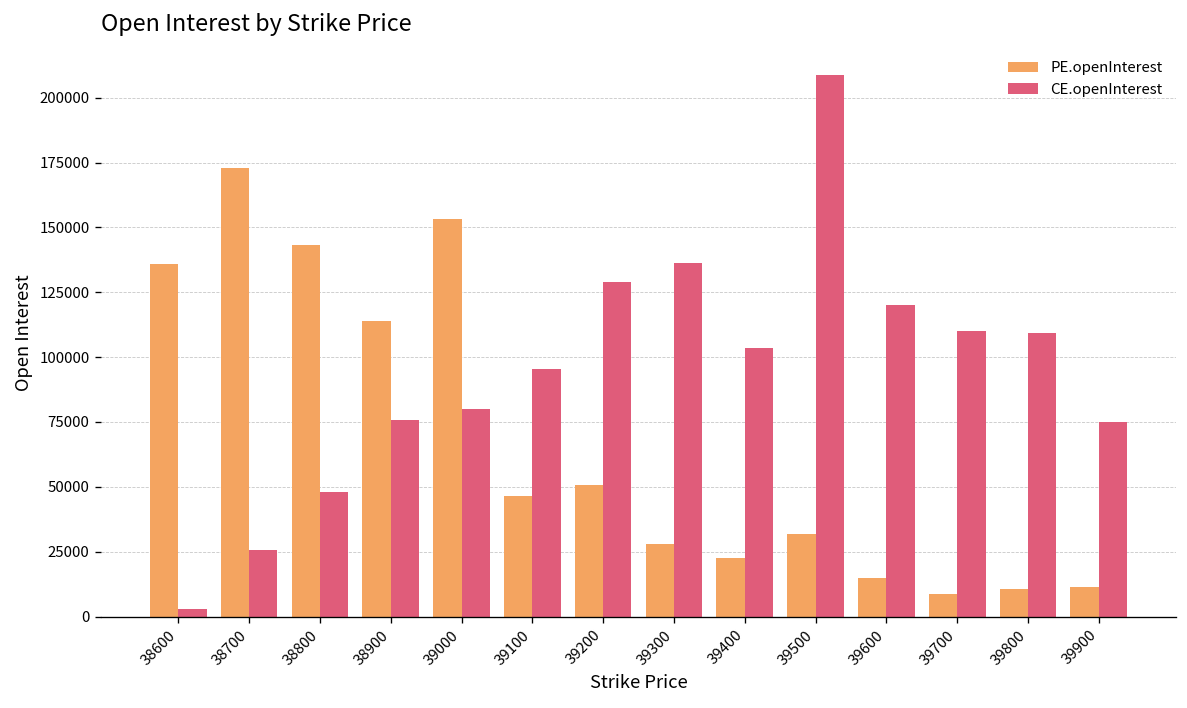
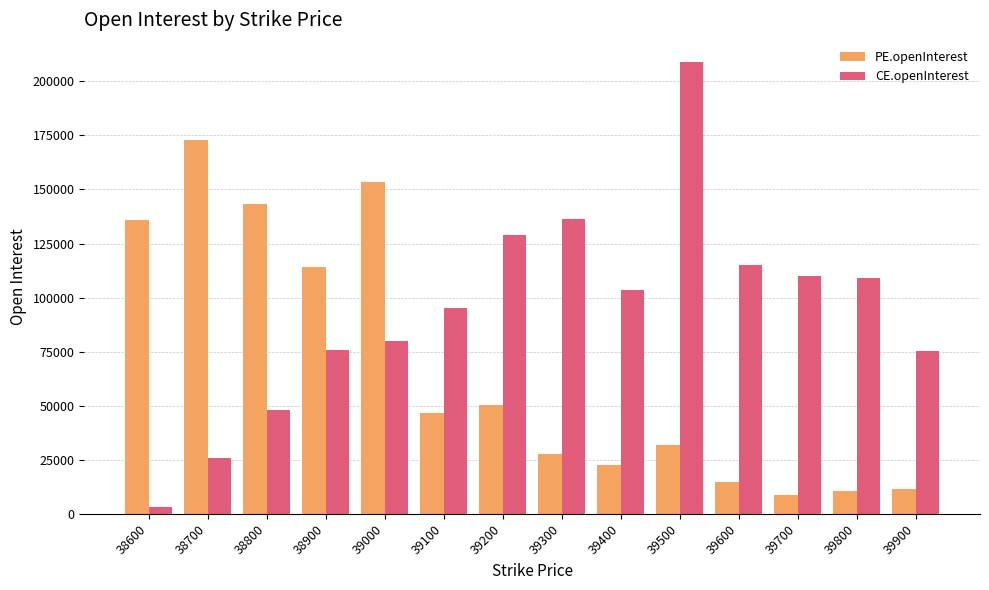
CE.openInterest, 39600: 120000 -> 115000
